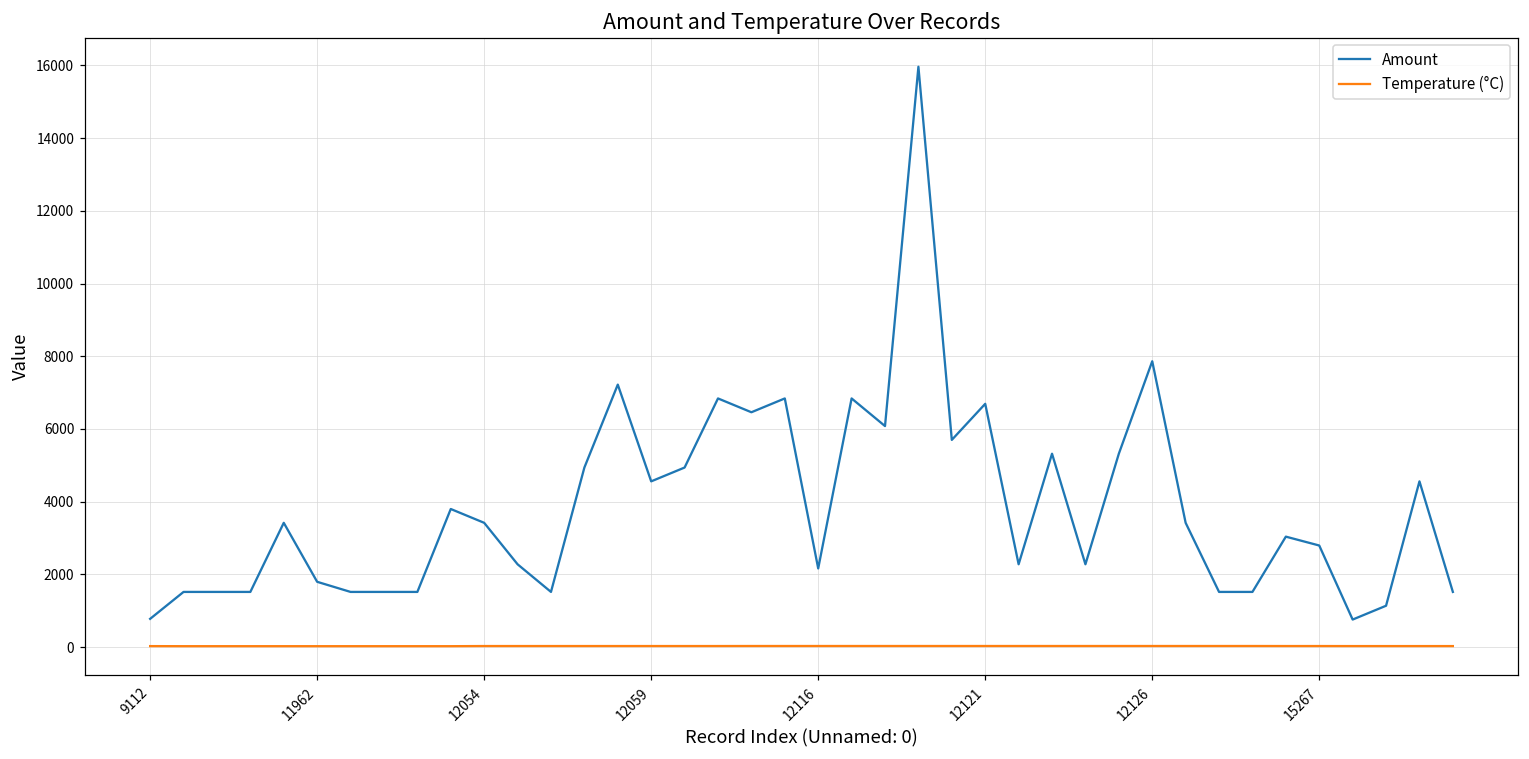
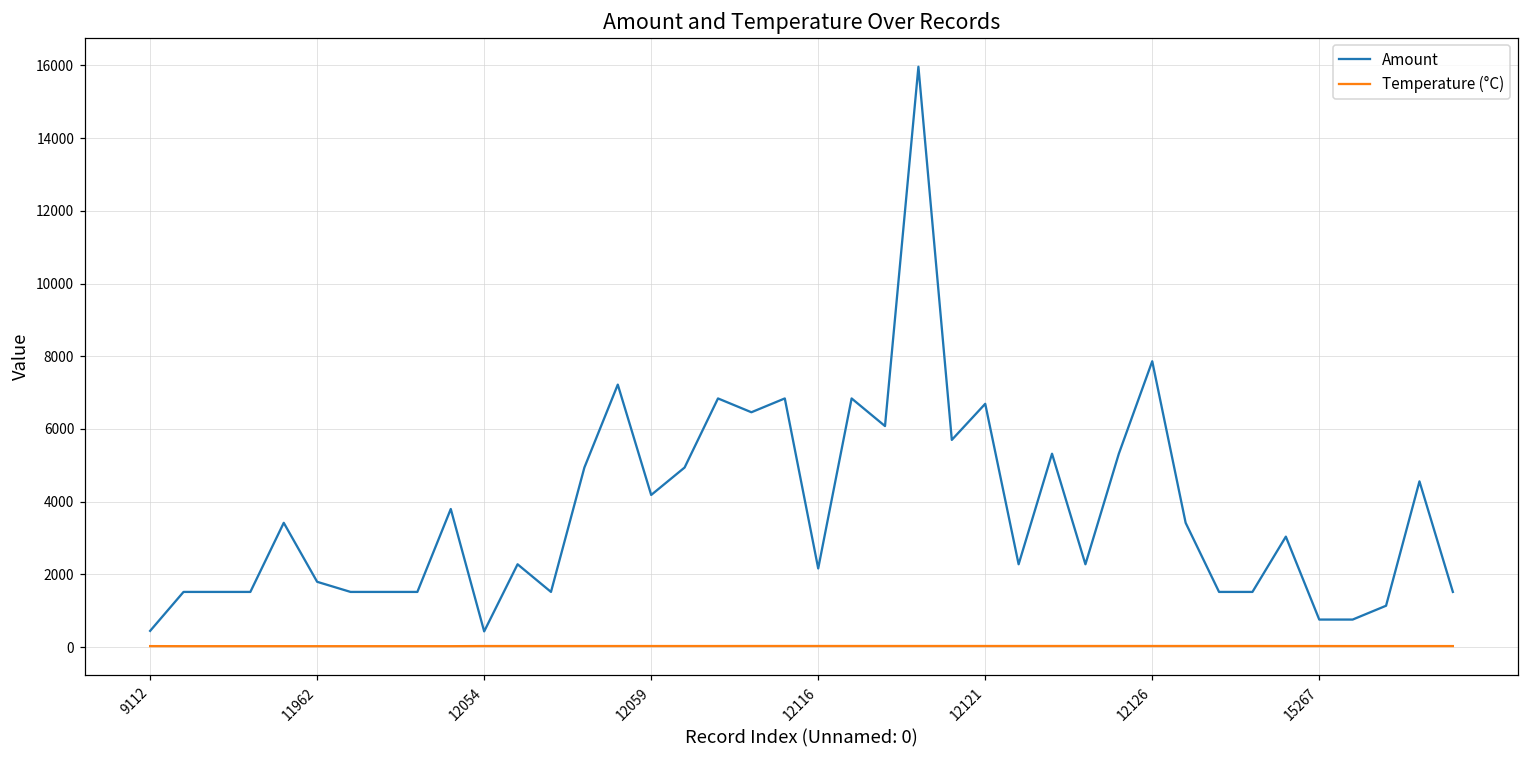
Amount, 9112: 800 -> 400
Amount, 12054: 3400 -> 400
Amount, 12059: 4600 -> 4200
Amount, 15267: 2800 -> 800
